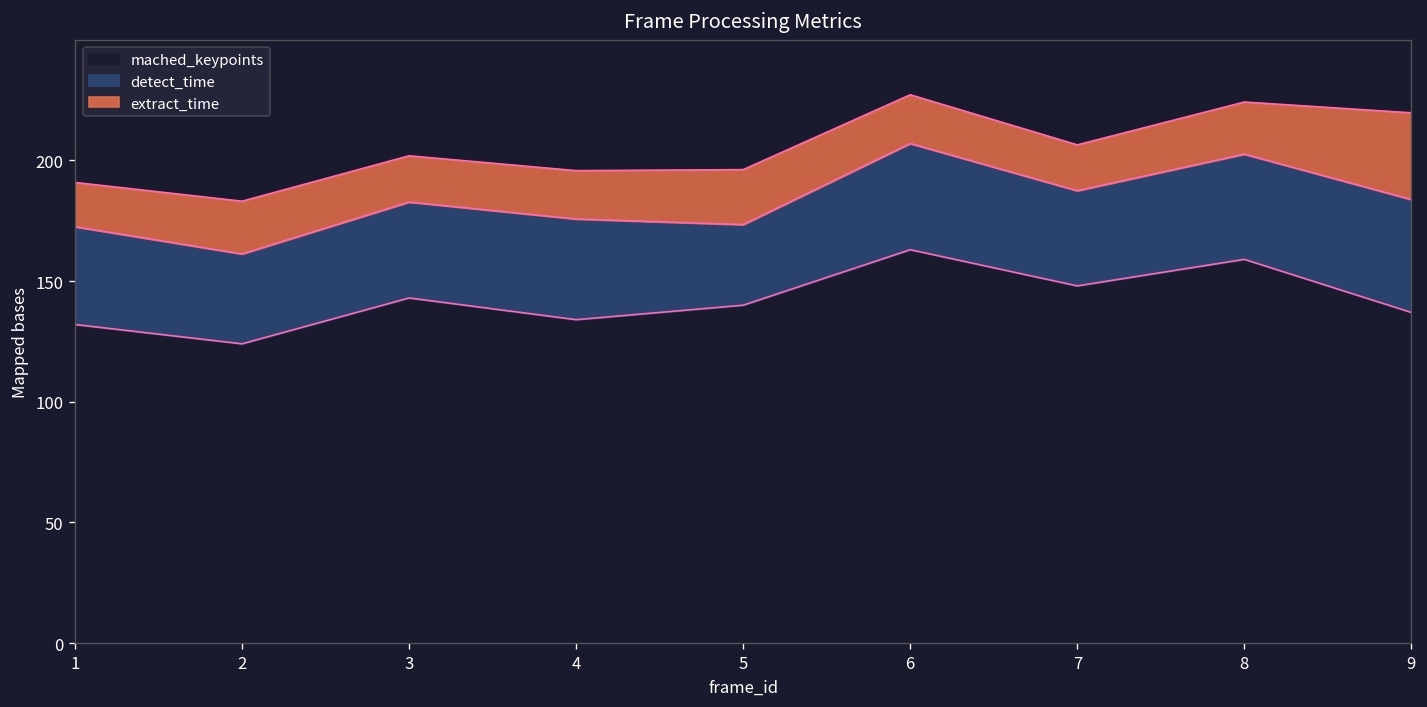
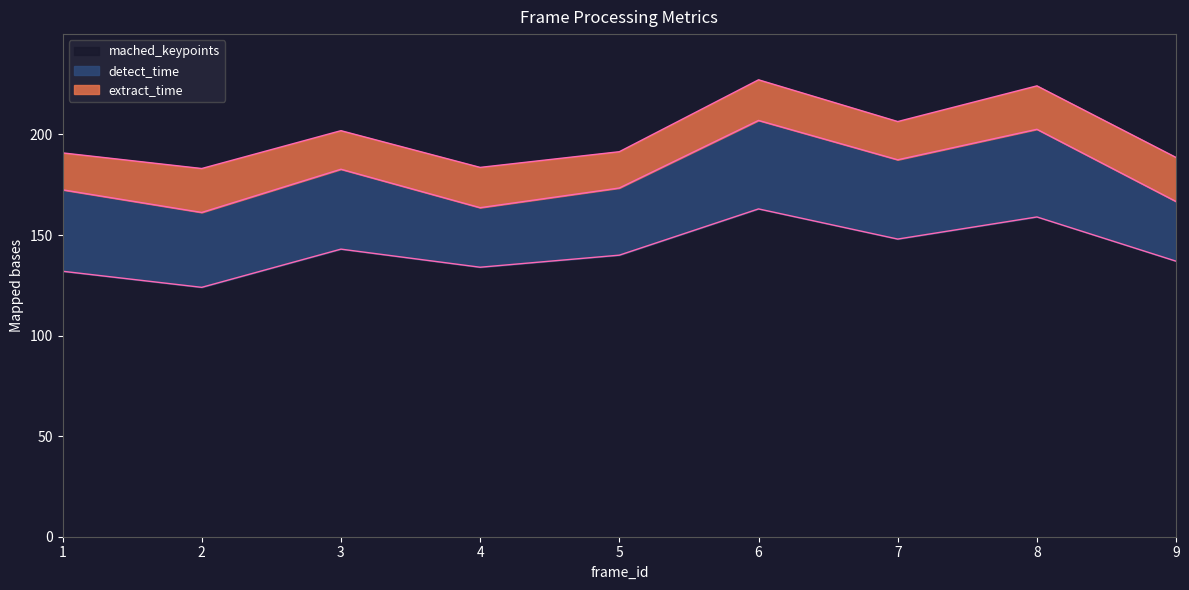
detect_time, 4: 42 -> 30
extract_time, 5: 23 -> 18
detect_time, 9: 47 -> 30
extract_time, 9: 36 -> 22
